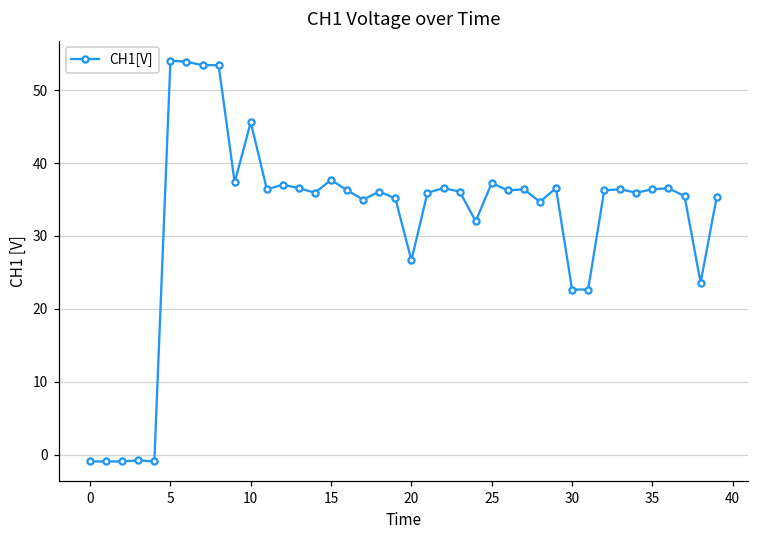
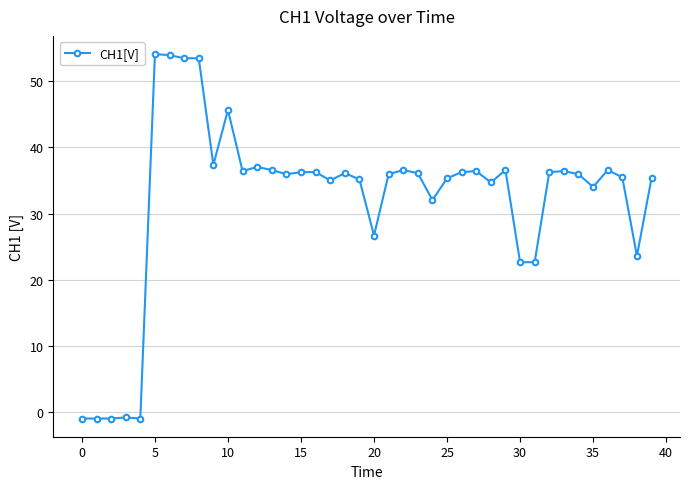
15: 38 -> 36
25: 37 -> 35
35: 36 -> 34
